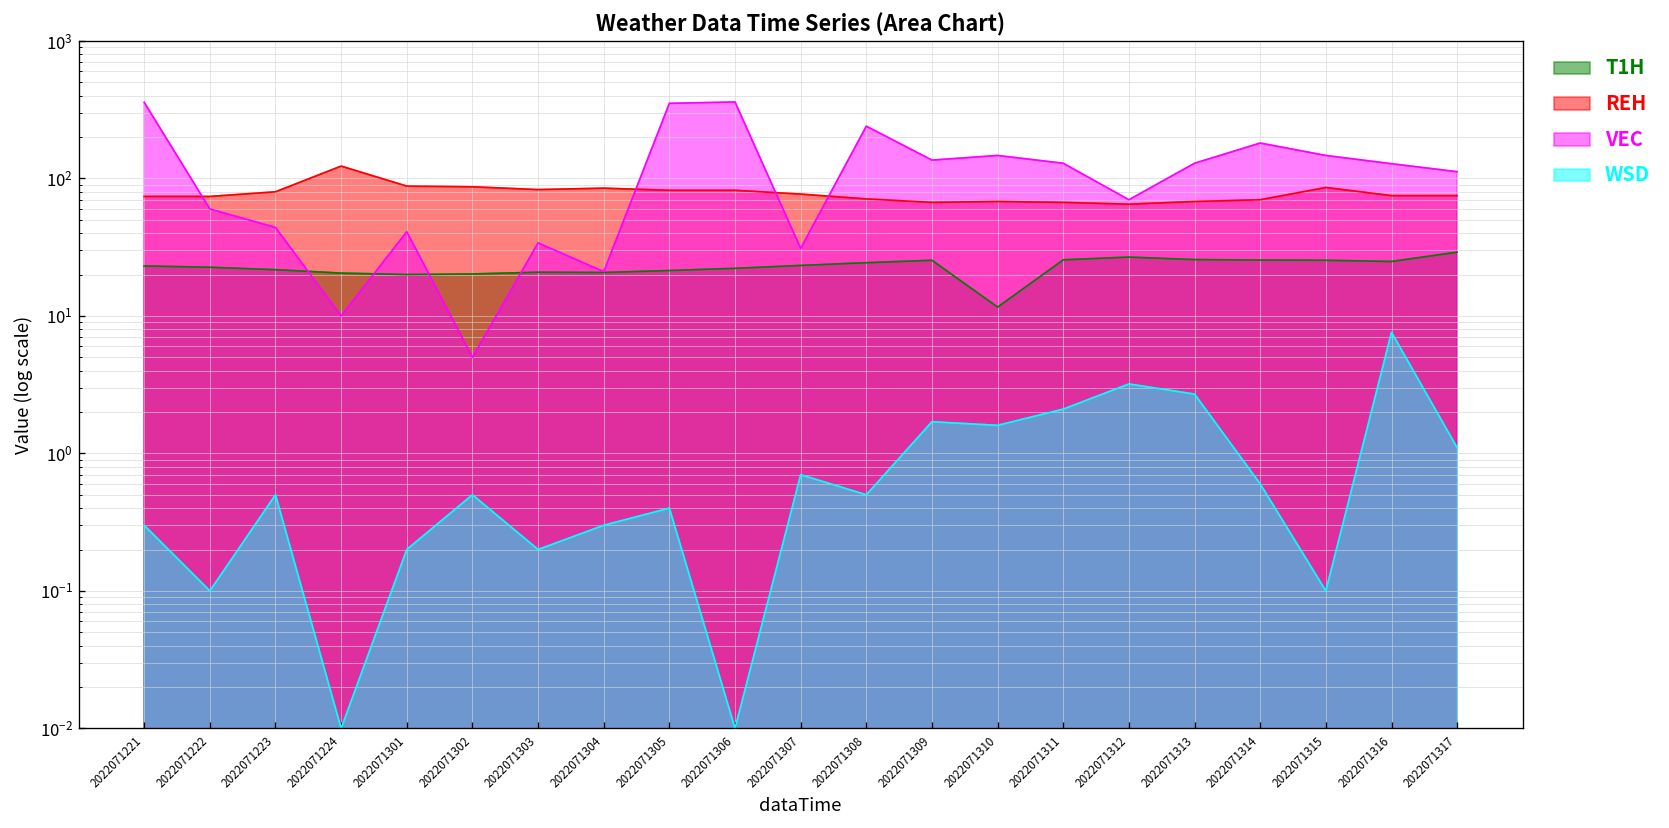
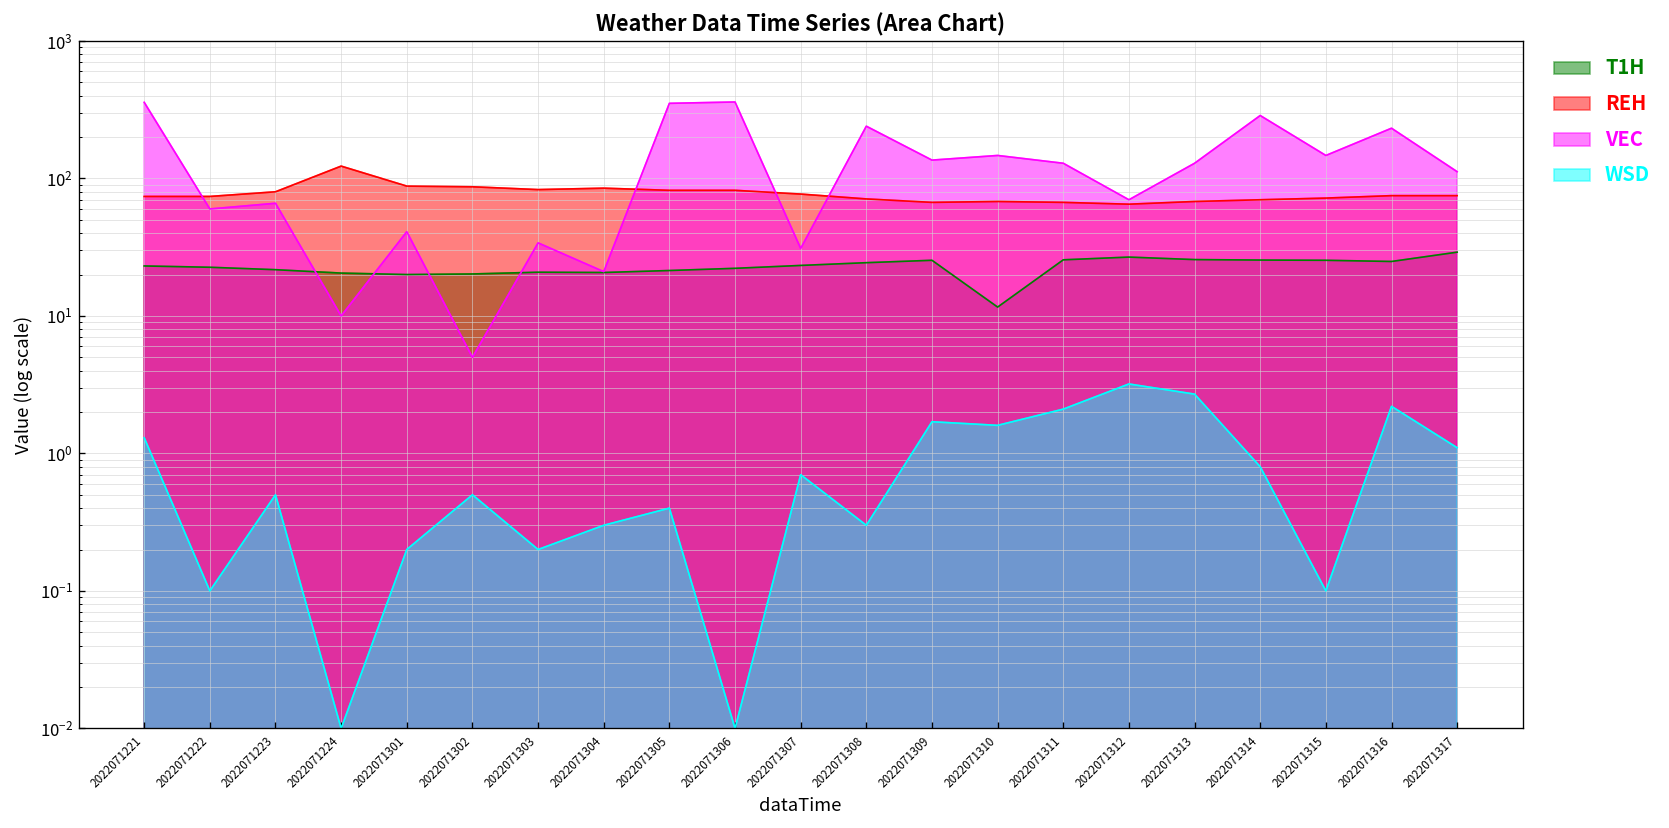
WSD, 2022071221: 0.3 -> 1.3
VEC, 2022071223: 44 -> 70
WSD, 2022071308: 0.5 -> 0.3
VEC, 2022071314: 180 -> 290
WSD, 2022071314: 0.6 -> 0.8
REH, 2022071315: 90 -> 70
VEC, 2022071316: 130 -> 230
WSD, 2022071316: 8 -> 2.2
